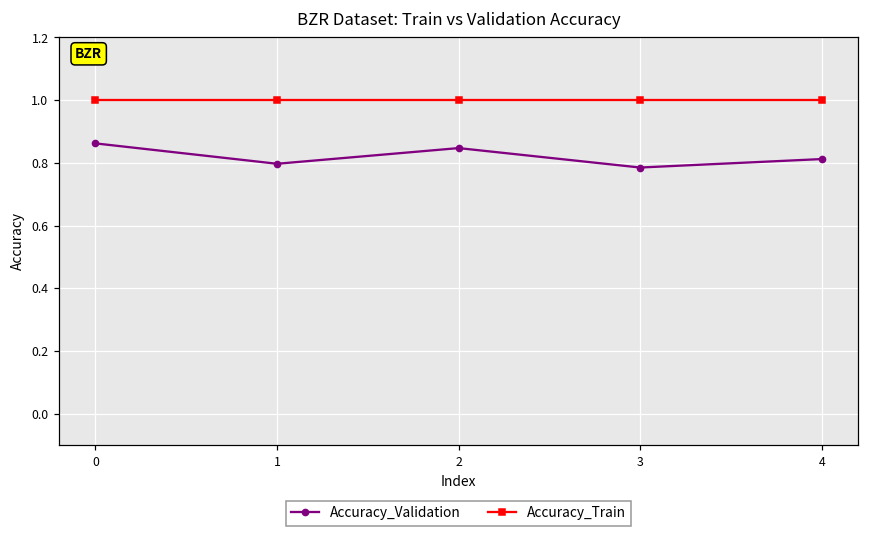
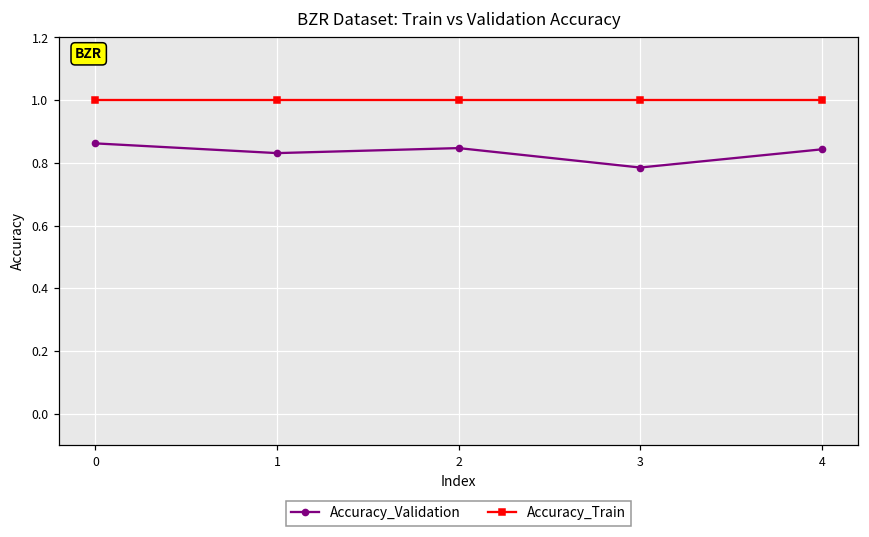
Accuracy_Validation, 1: 0.80 -> 0.83
Accuracy_Validation, 4: 0.81 -> 0.84
